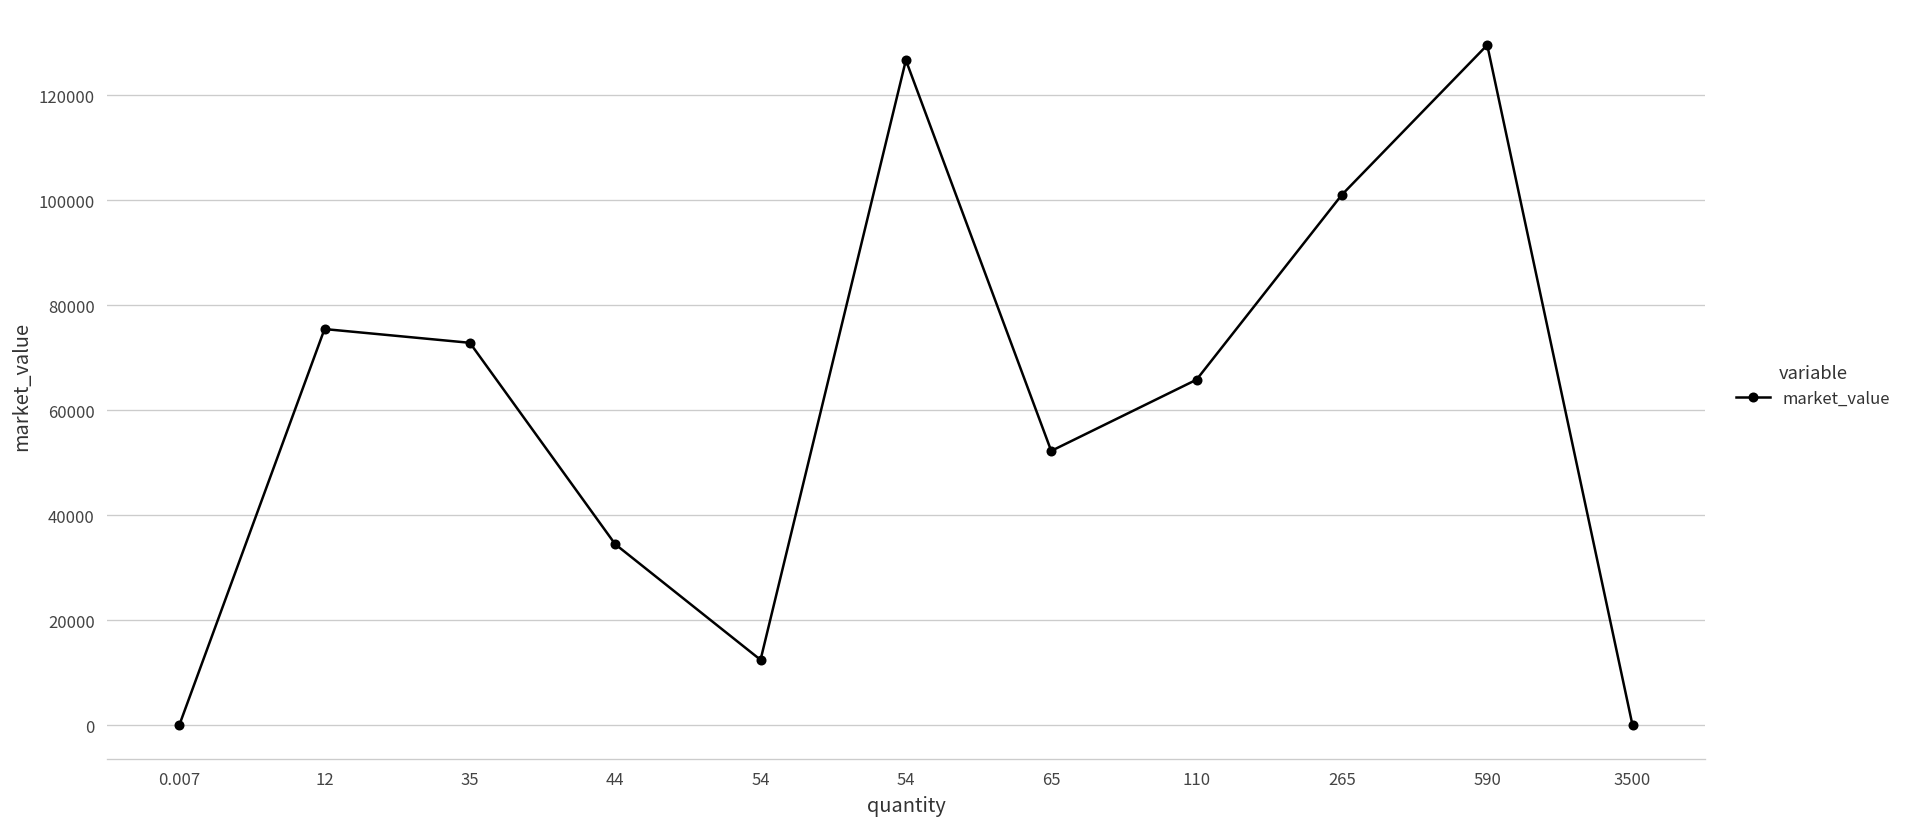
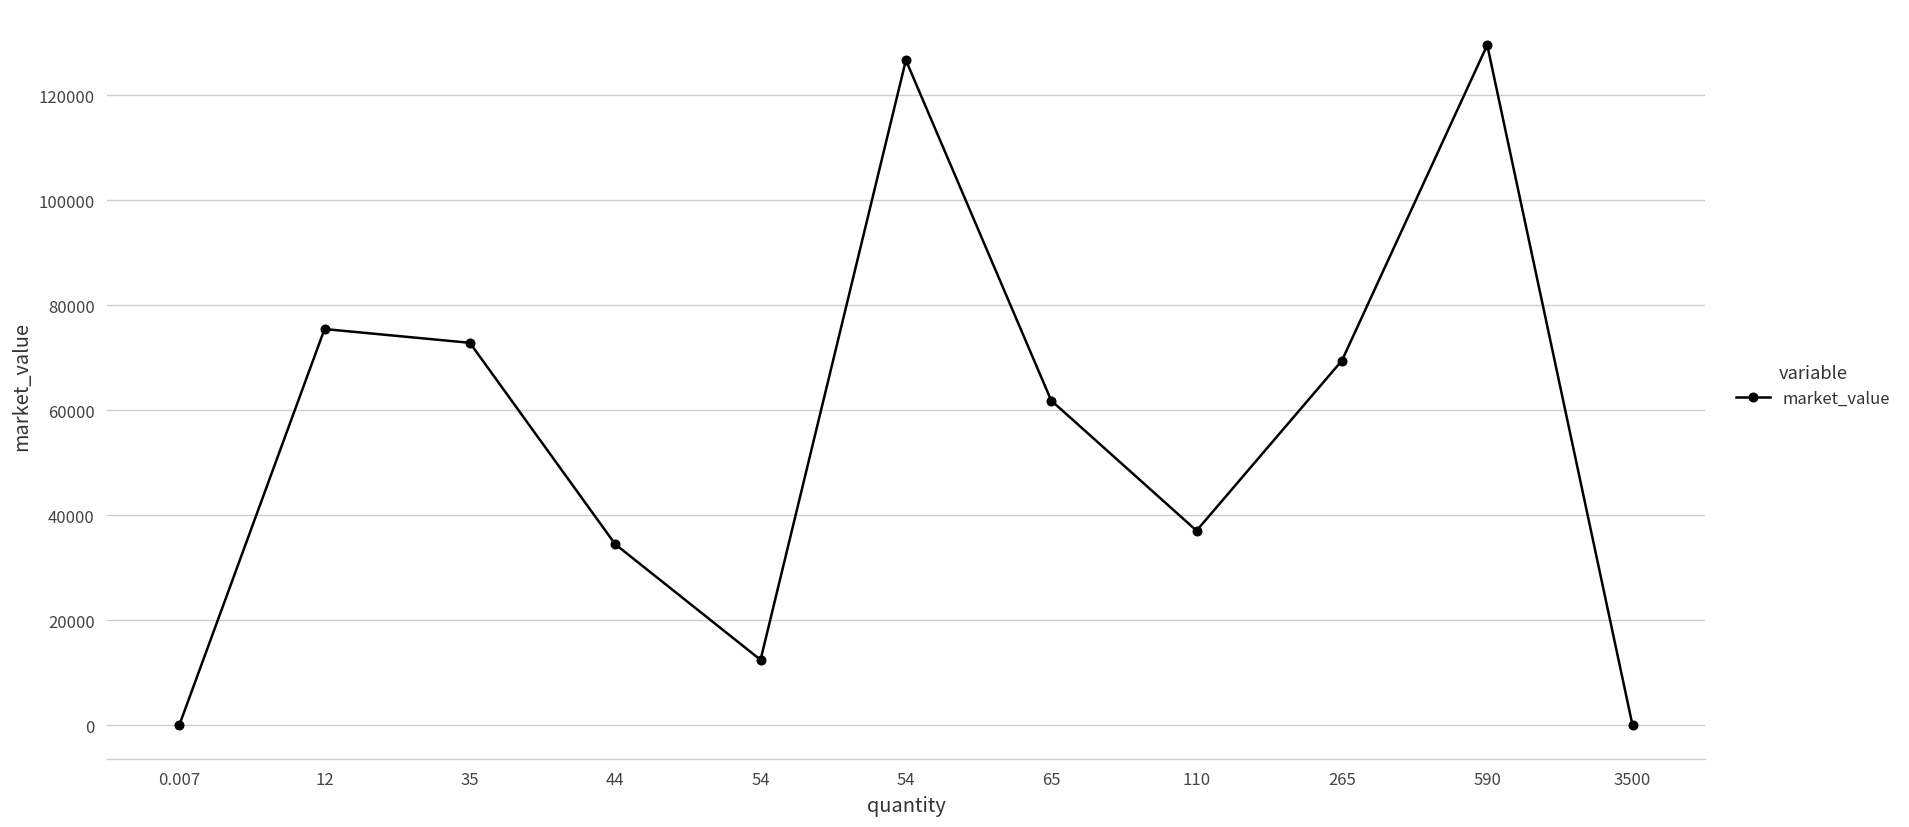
65: 52000 -> 62000
110: 66000 -> 37000
265: 101000 -> 69000
